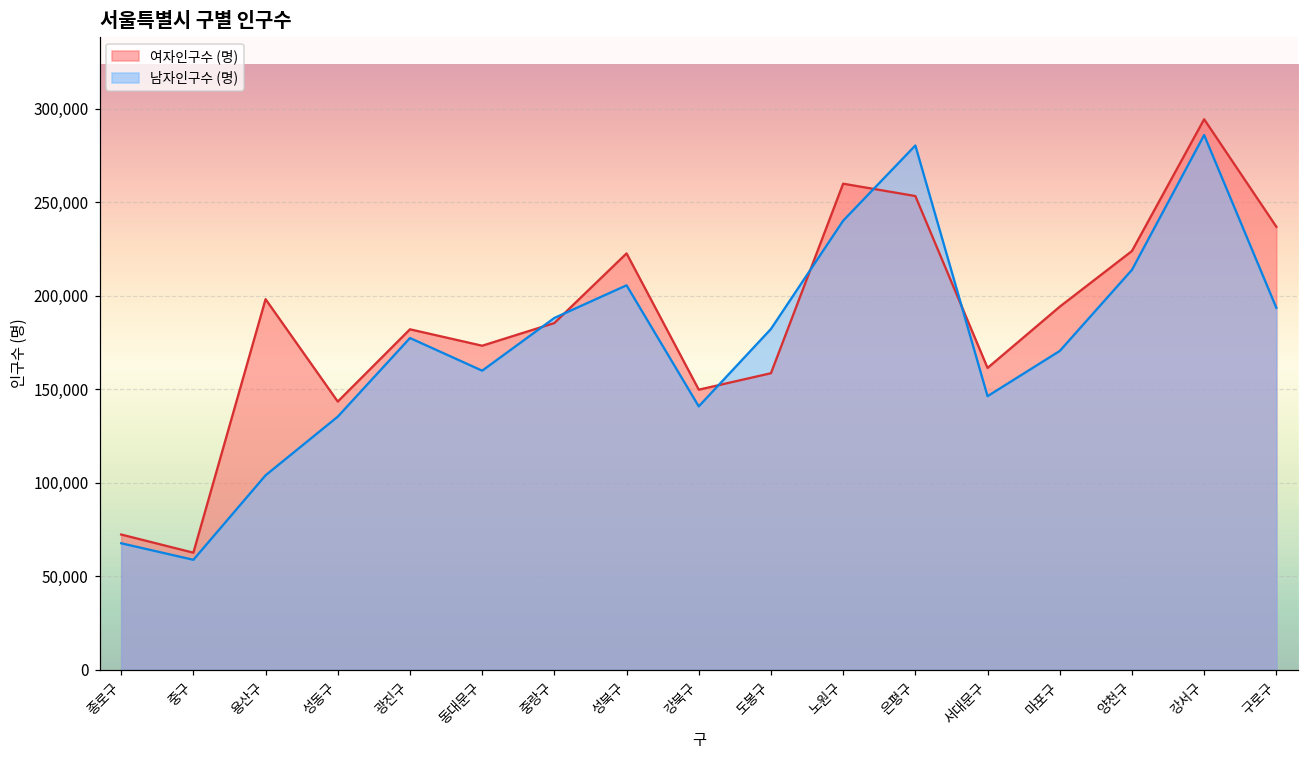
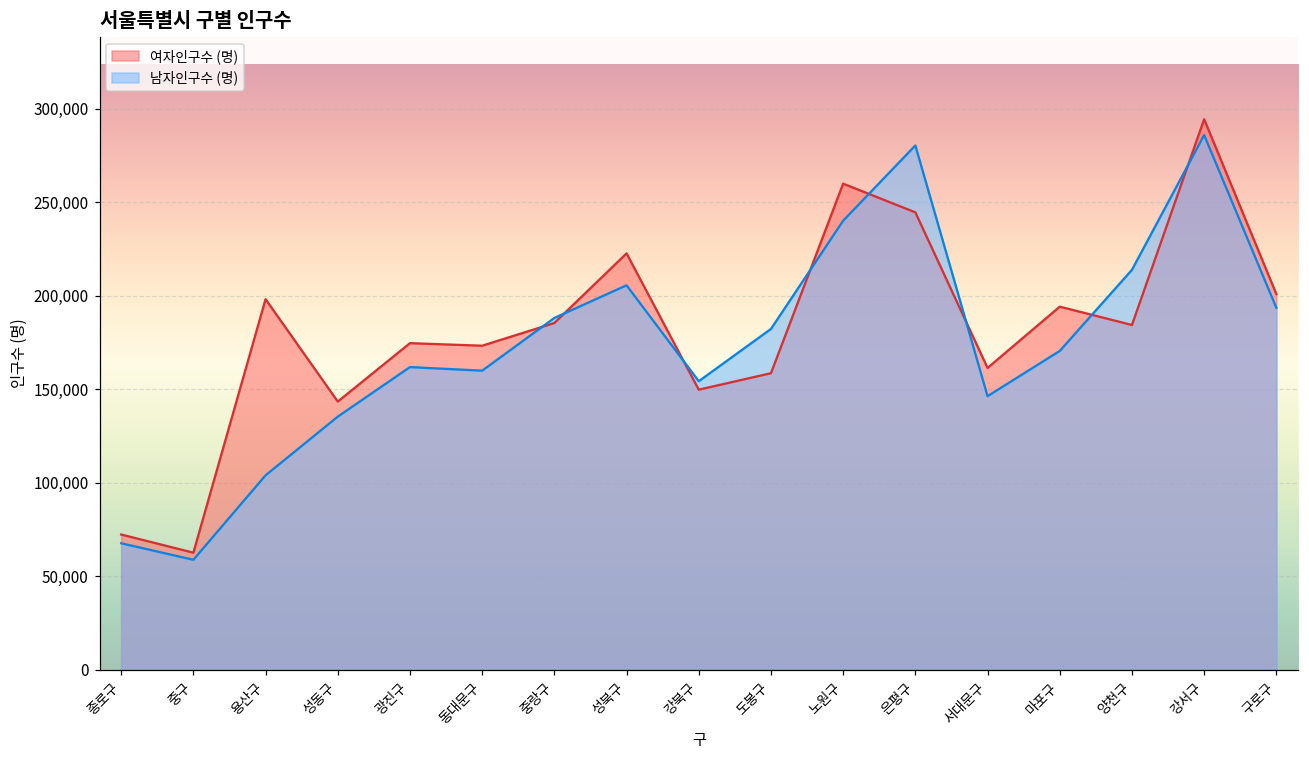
여자인구수 (명), 광진구: 182,000 -> 175,000
남자인구수 (명), 광진구: 177,000 -> 162,000
남자인구수 (명), 강북구: 141,000 -> 154,000
여자인구수 (명), 은평구: 253,000 -> 245,000
여자인구수 (명), 양천구: 224,000 -> 184,000
여자인구수 (명), 구로구: 237,000 -> 201,000
